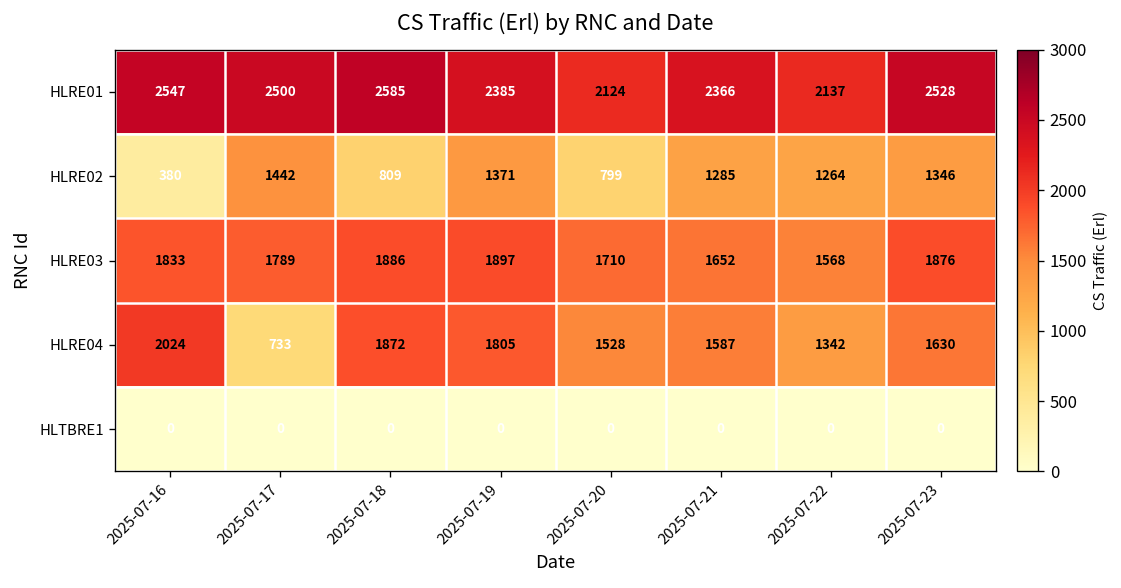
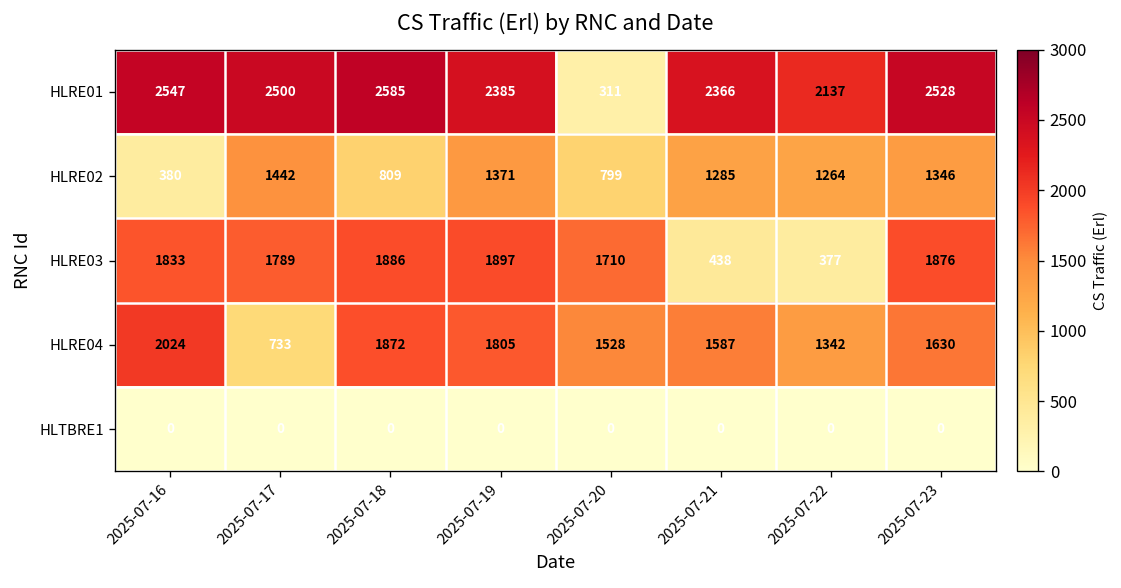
HLRE01, 2025-07-20: 2124 -> 311
HLRE03, 2025-07-21: 1652 -> 438
HLRE03, 2025-07-22: 1568 -> 377
